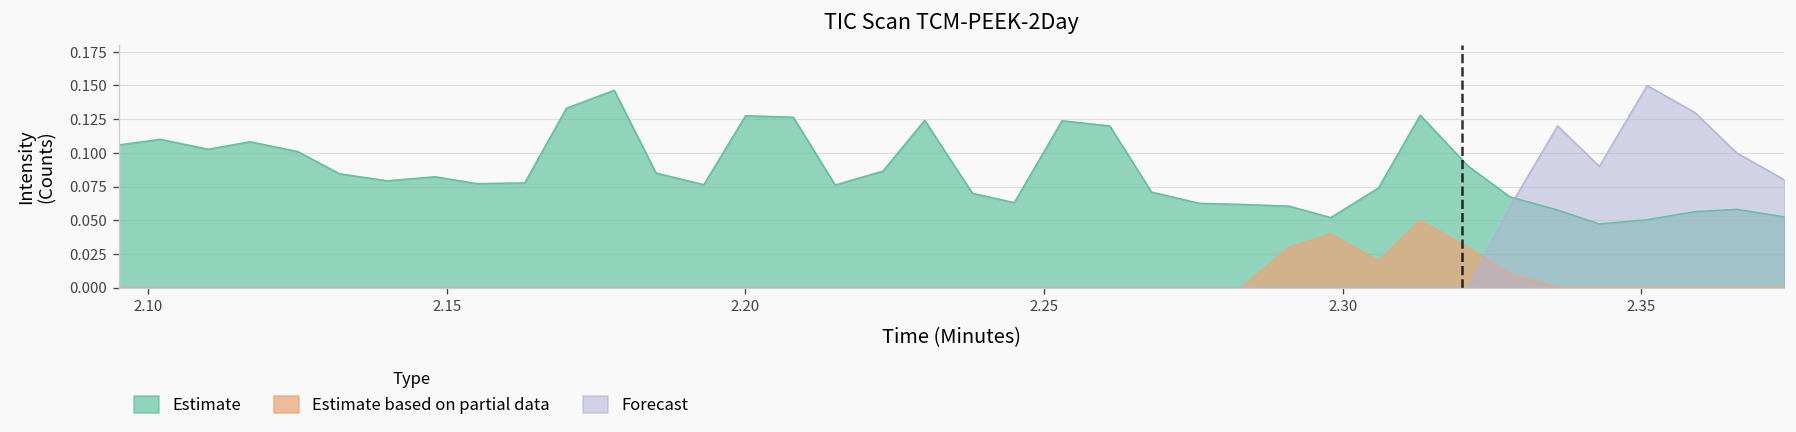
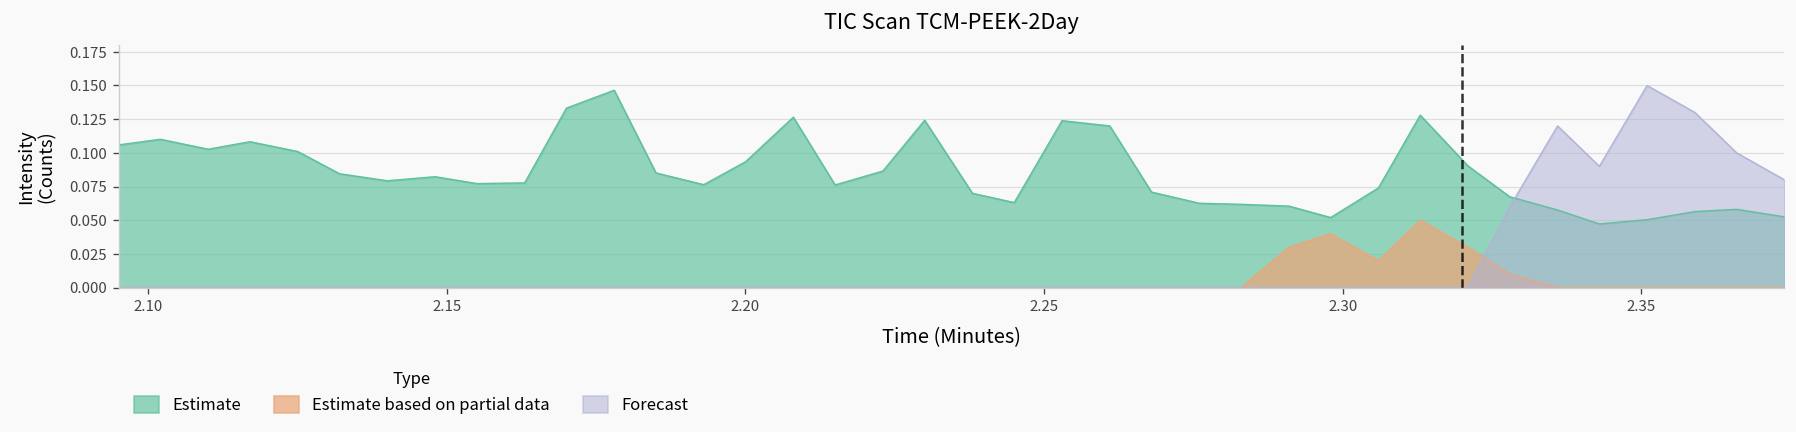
Estimate, 2.20: 0.128 -> 0.093
